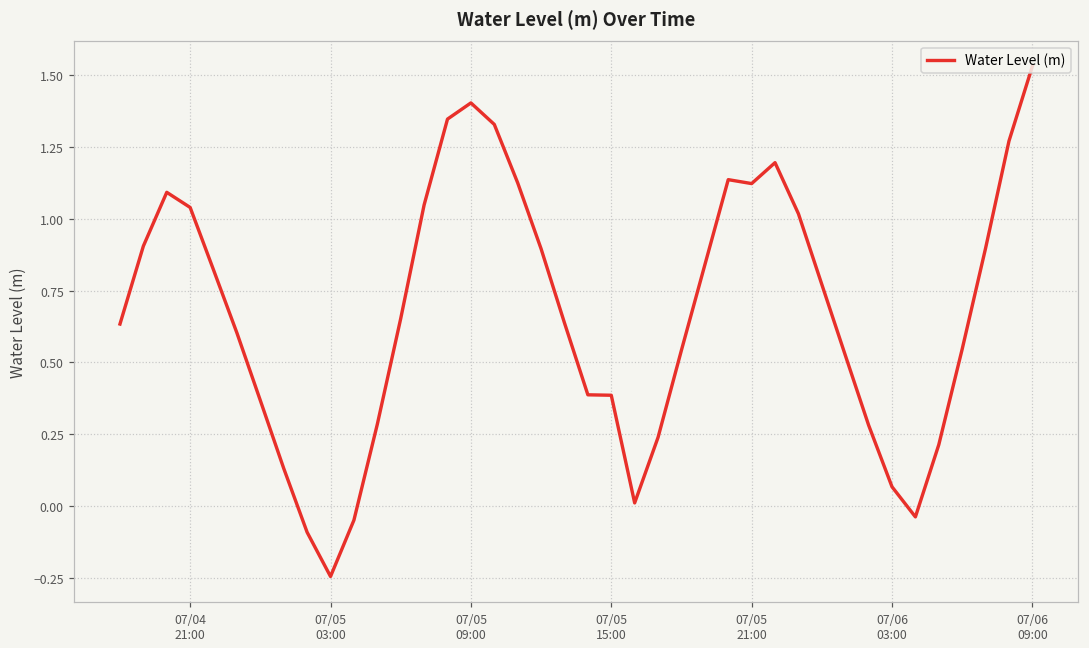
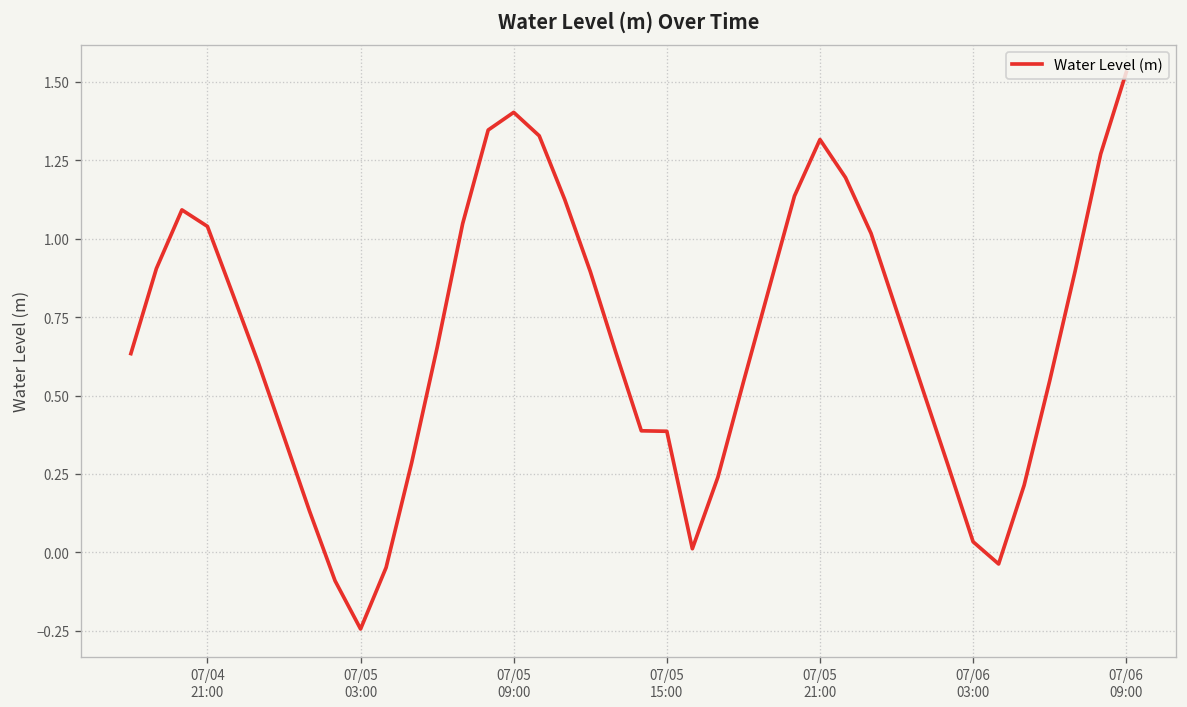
07/05 21:00: 1.12 -> 1.32
07/06 03:00: 0.07 -> 0.03
